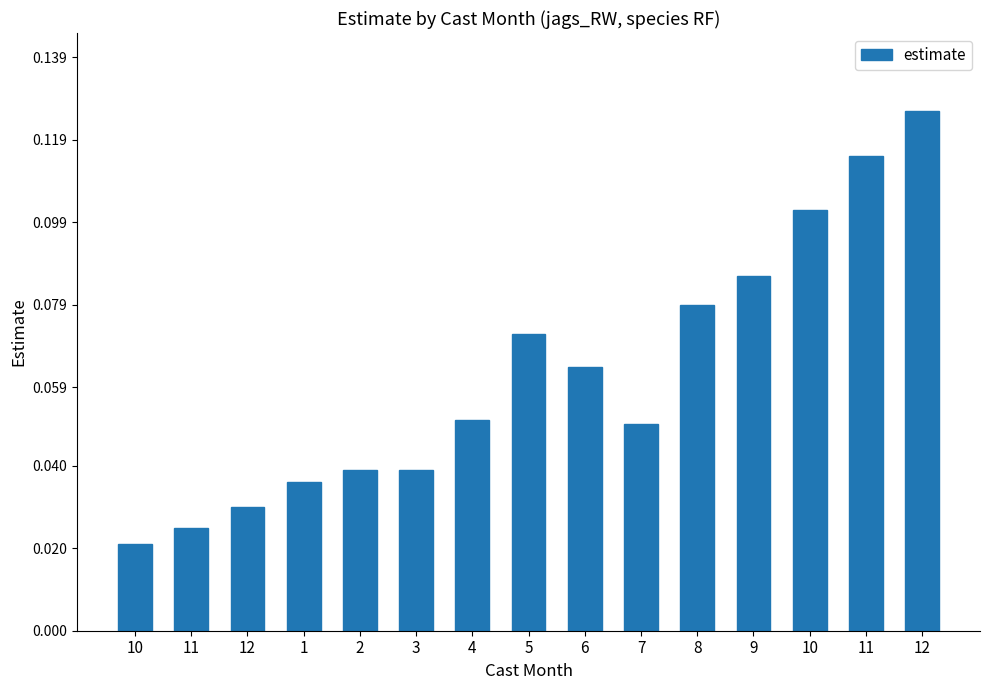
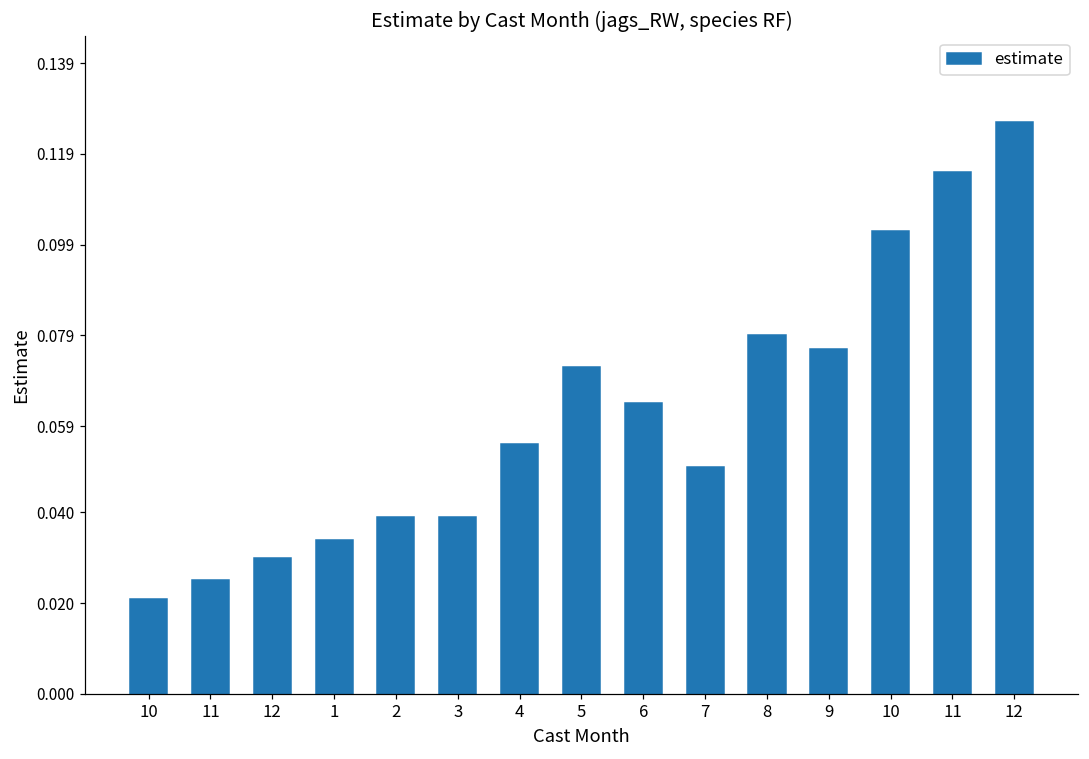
1: 0.036 -> 0.034
4: 0.051 -> 0.055
9: 0.086 -> 0.076
